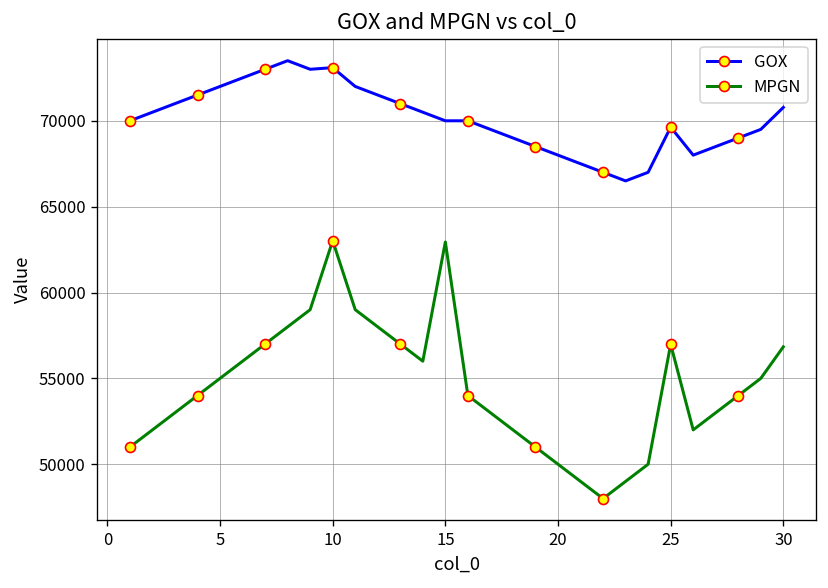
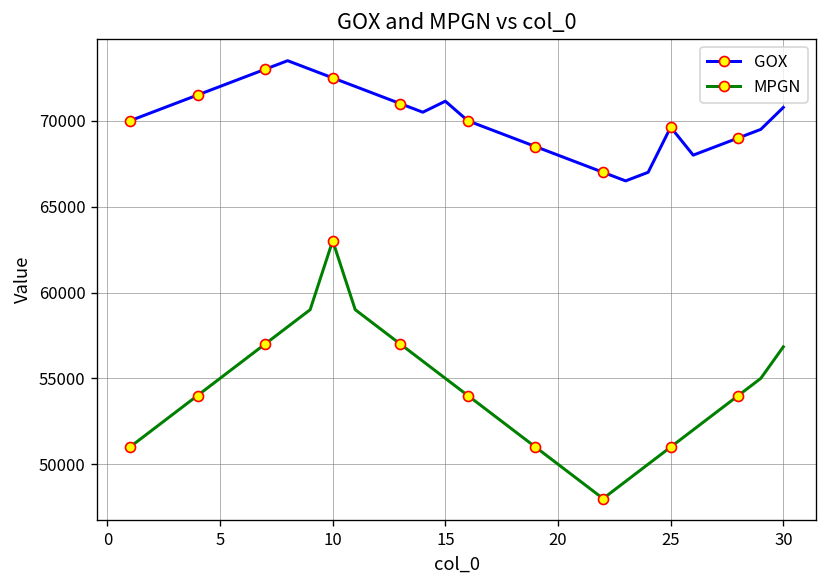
GOX, 10: 73100 -> 72500
GOX, 15: 70000 -> 71100
MPGN, 15: 62900 -> 55000
MPGN, 25: 57000 -> 51000
